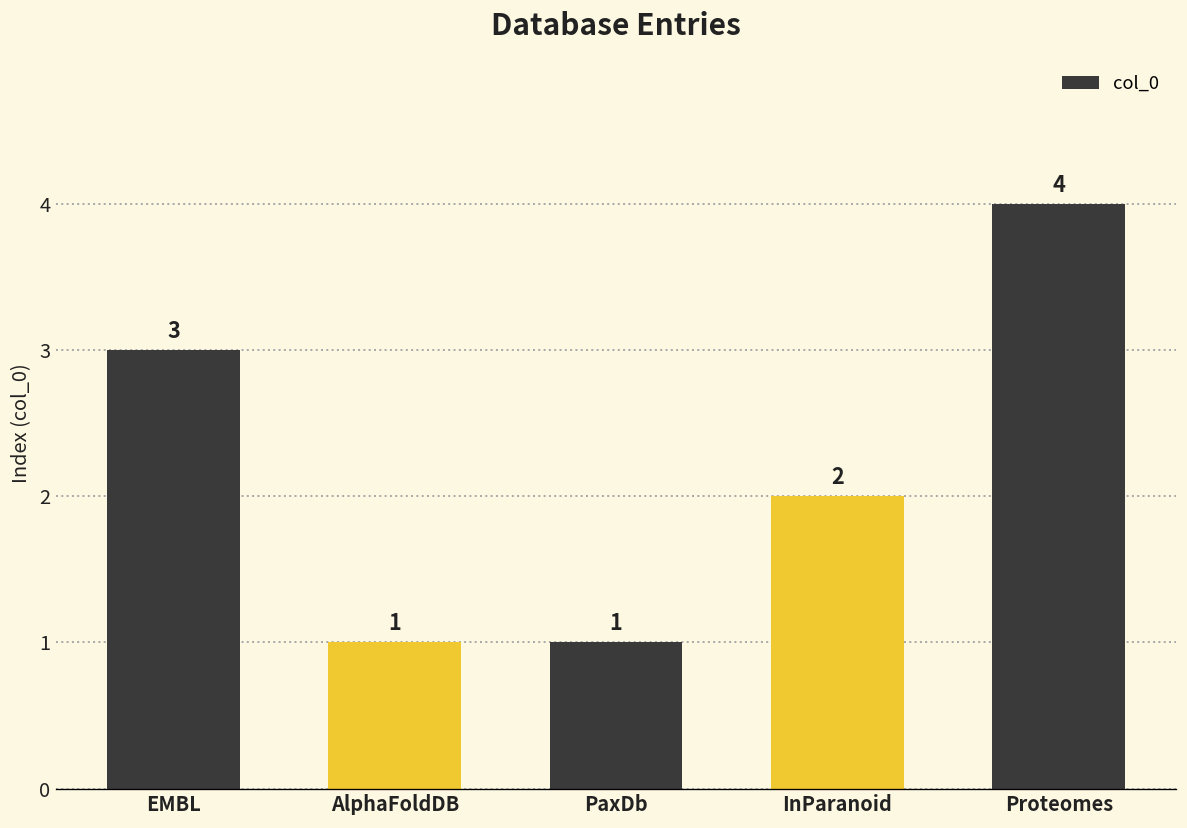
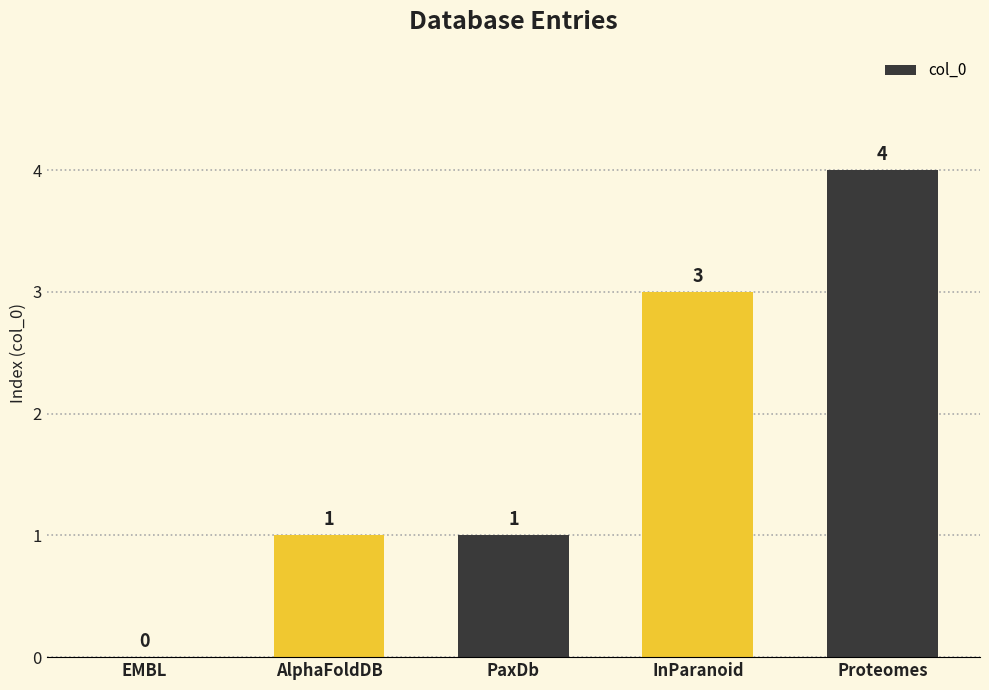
EMBL: 3 -> 0
InParanoid: 2 -> 3
